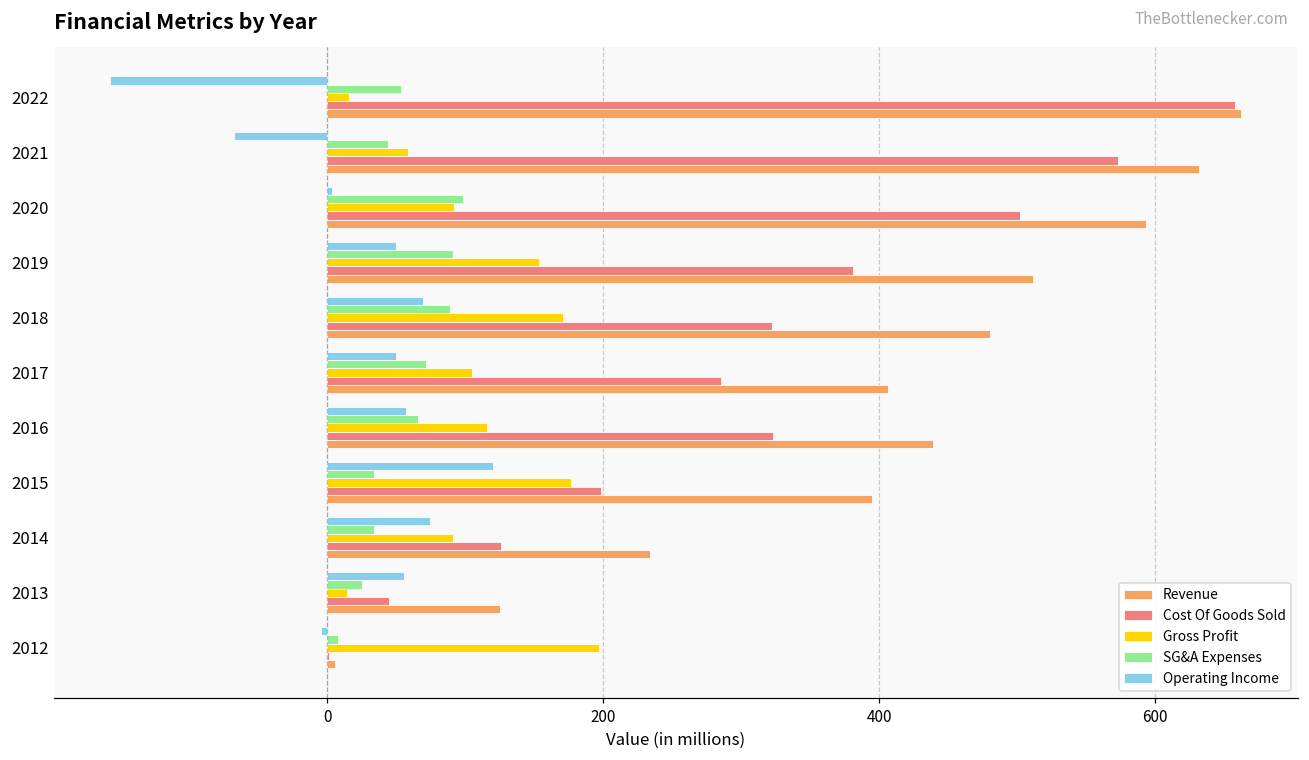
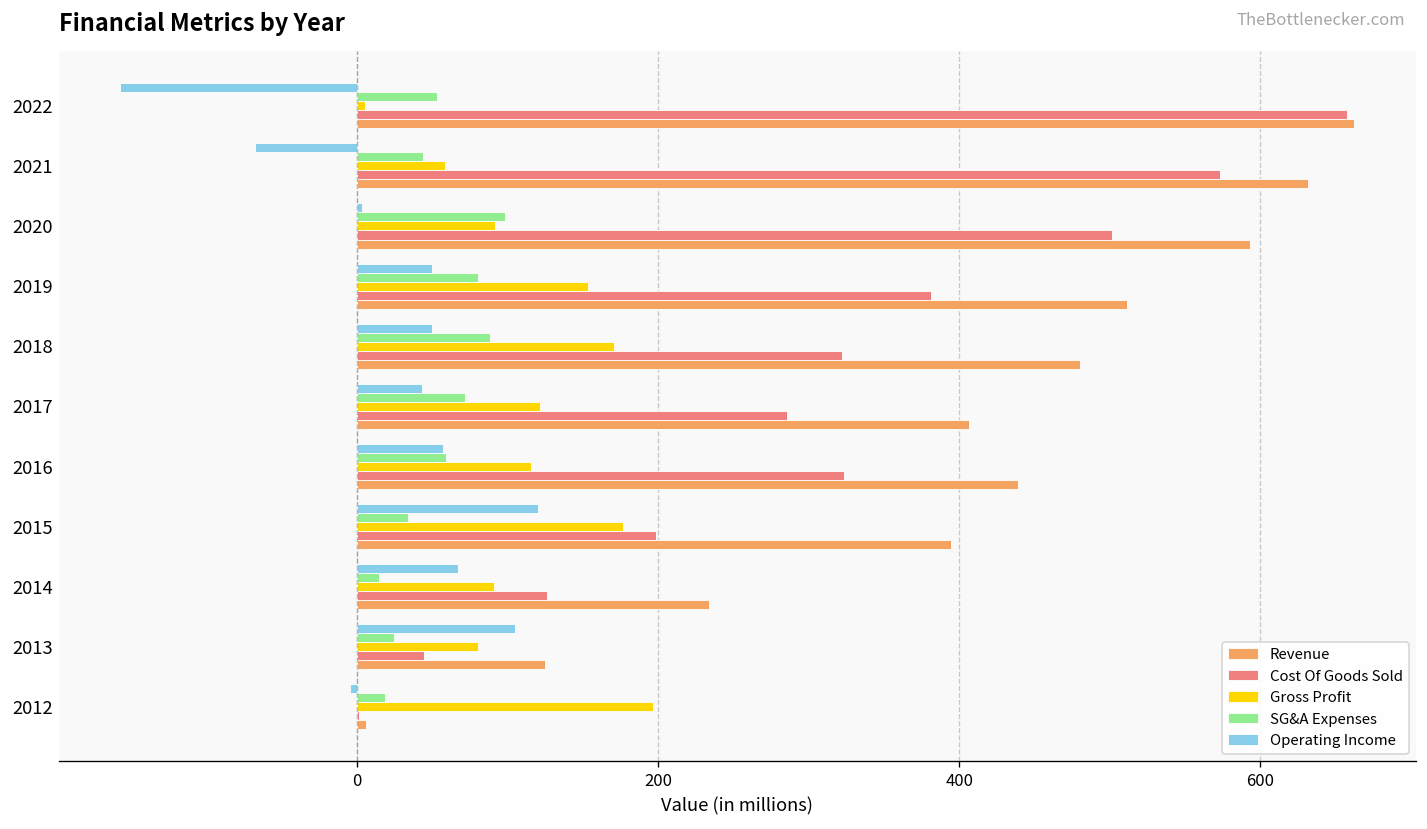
Gross Profit, 2022: 15 -> 5
SG&A Expenses, 2019: 91 -> 81
Operating Income, 2018: 70 -> 50
Operating Income, 2017: 50 -> 43
Gross Profit, 2017: 105 -> 121
SG&A Expenses, 2016: 66 -> 59
Operating Income, 2014: 74 -> 67
SG&A Expenses, 2014: 33 -> 15
Operating Income, 2013: 55 -> 105
Gross Profit, 2013: 14 -> 80
SG&A Expenses, 2012: 8 -> 19
